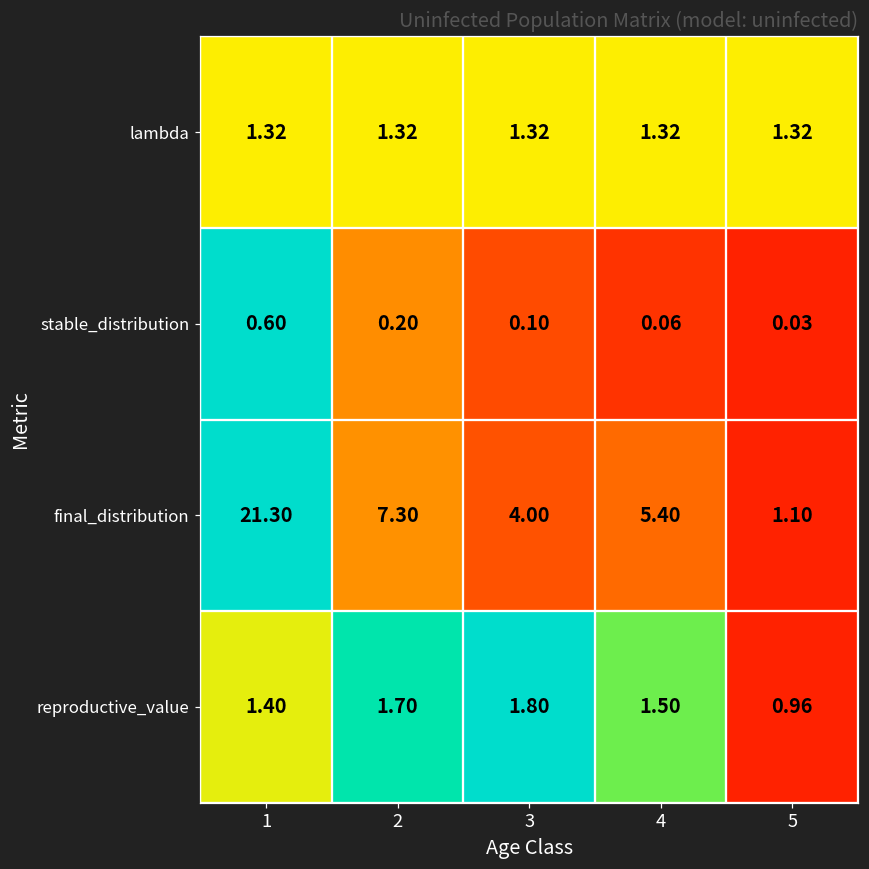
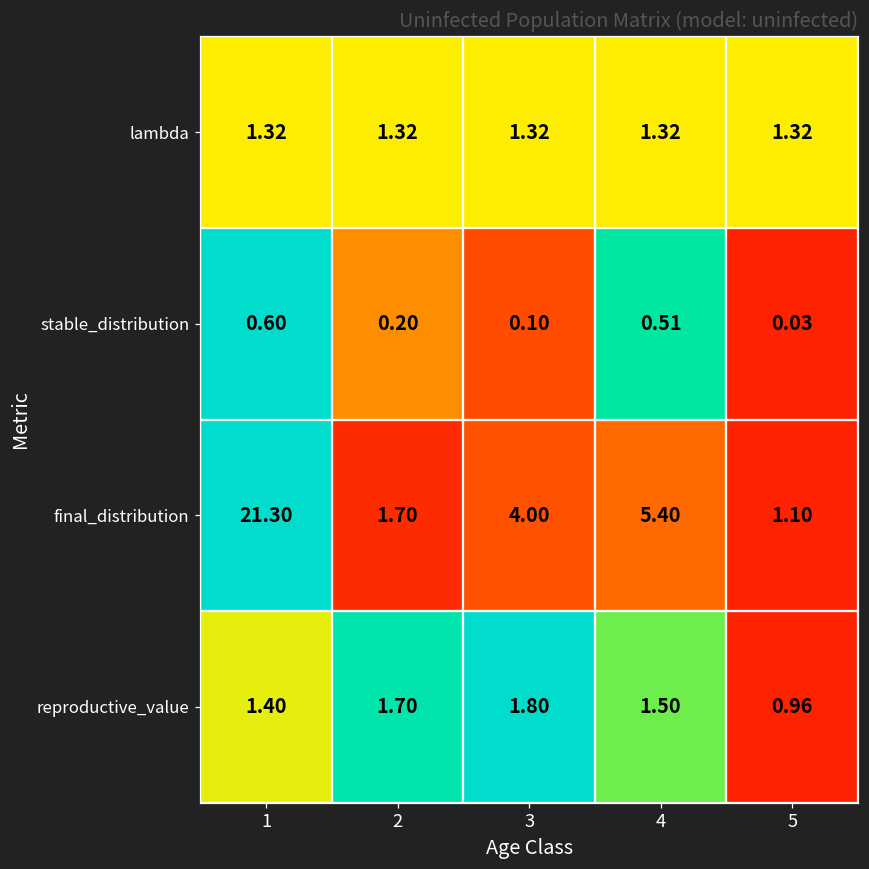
stable_distribution, 4: 0.06 -> 0.51
final_distribution, 2: 7.30 -> 1.70
